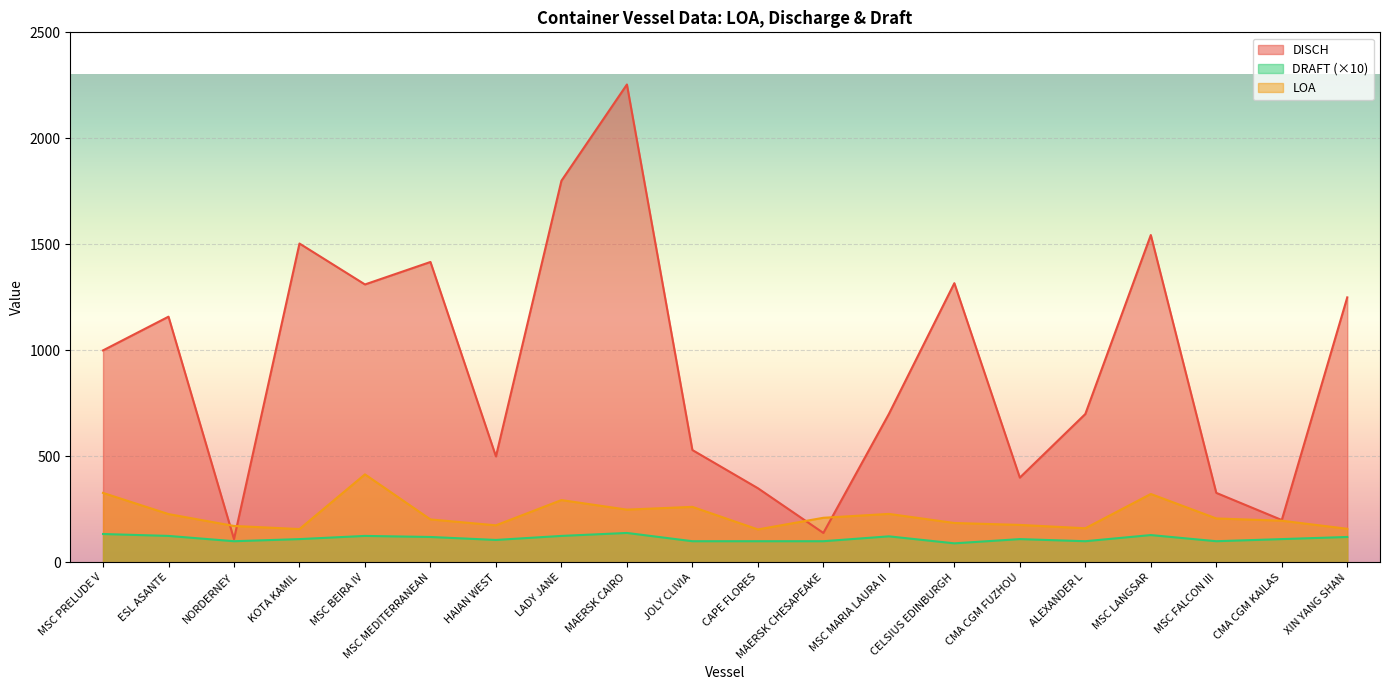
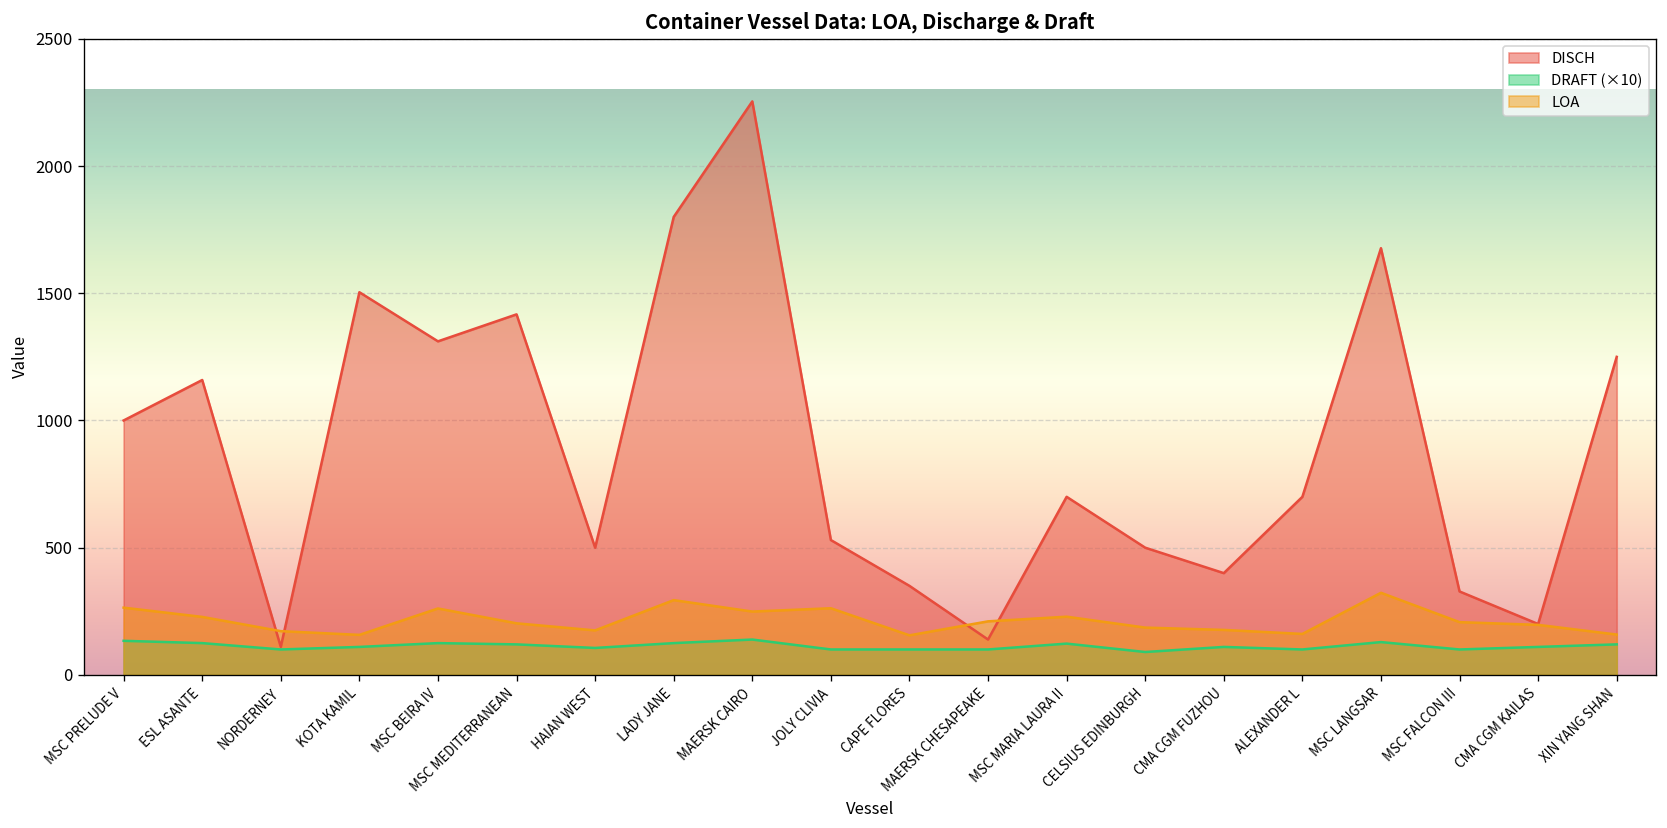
LOA, MSC PRELUDE V: 330 -> 260
LOA, MSC BEIRA IV: 420 -> 260
DISCH, CELSIUS EDINBURGH: 1320 -> 500
DISCH, MSC LANGSAR: 1540 -> 1680
